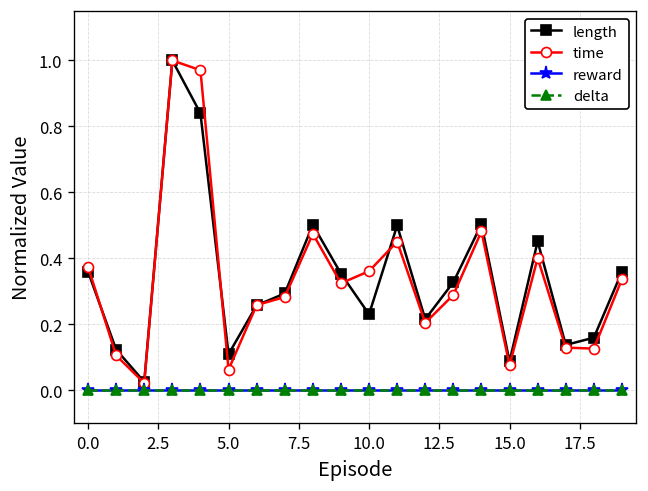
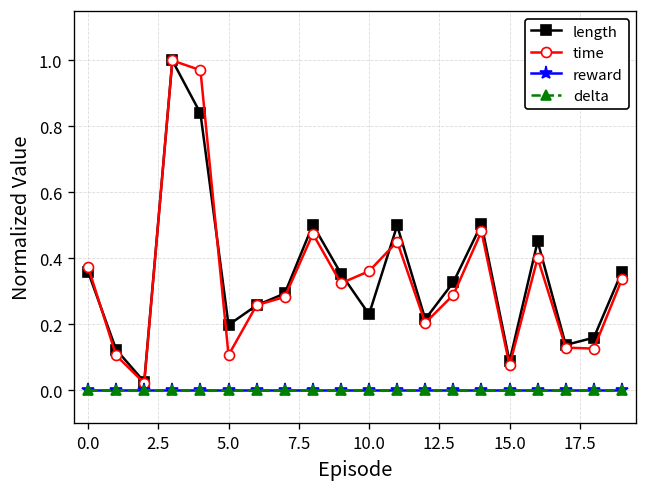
length, 5.0: 0.11 -> 0.20
time, 5.0: 0.06 -> 0.11
